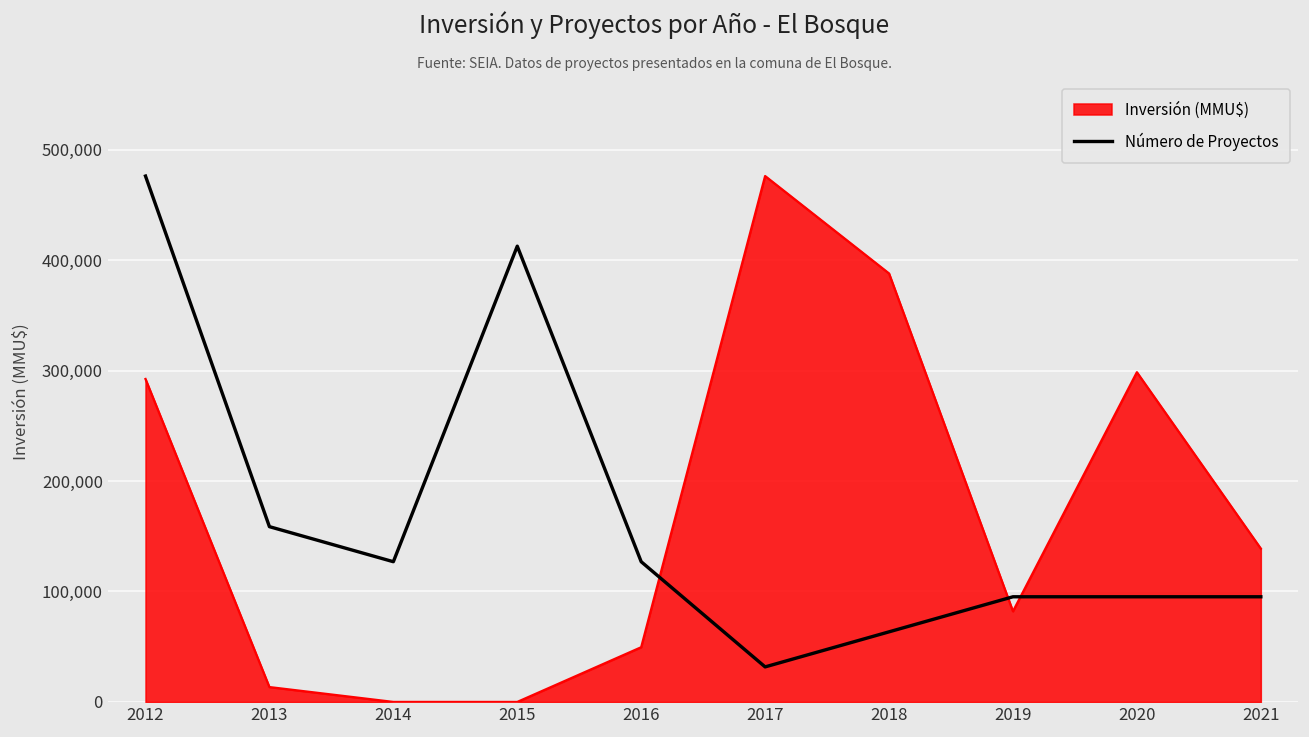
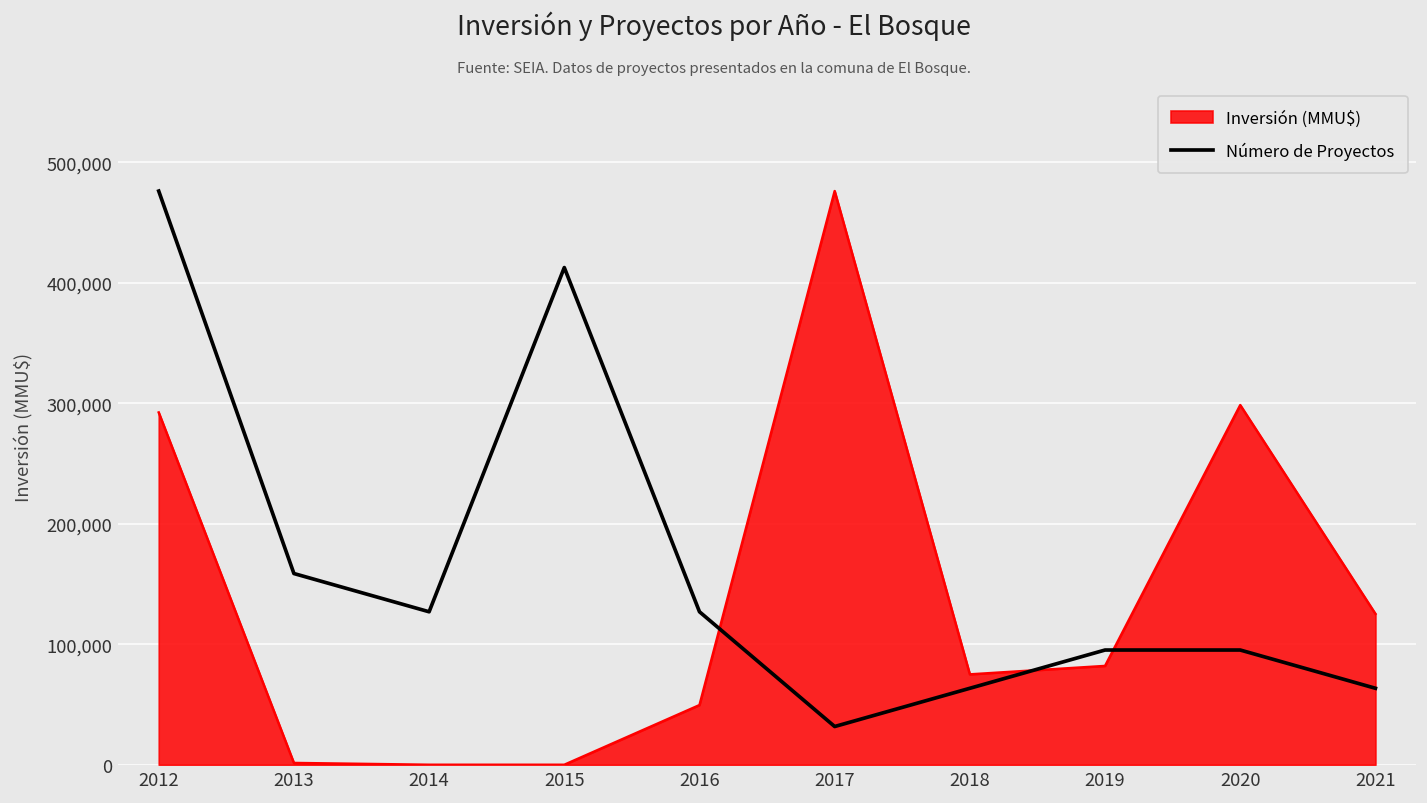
Inversión (MMU$), 2013: 13,000 -> 2,000
Inversión (MMU$), 2018: 388,000 -> 75,000
Inversión (MMU$), 2021: 139,000 -> 125,000
Número de Proyectos, 2021: 95,000 -> 63,000
